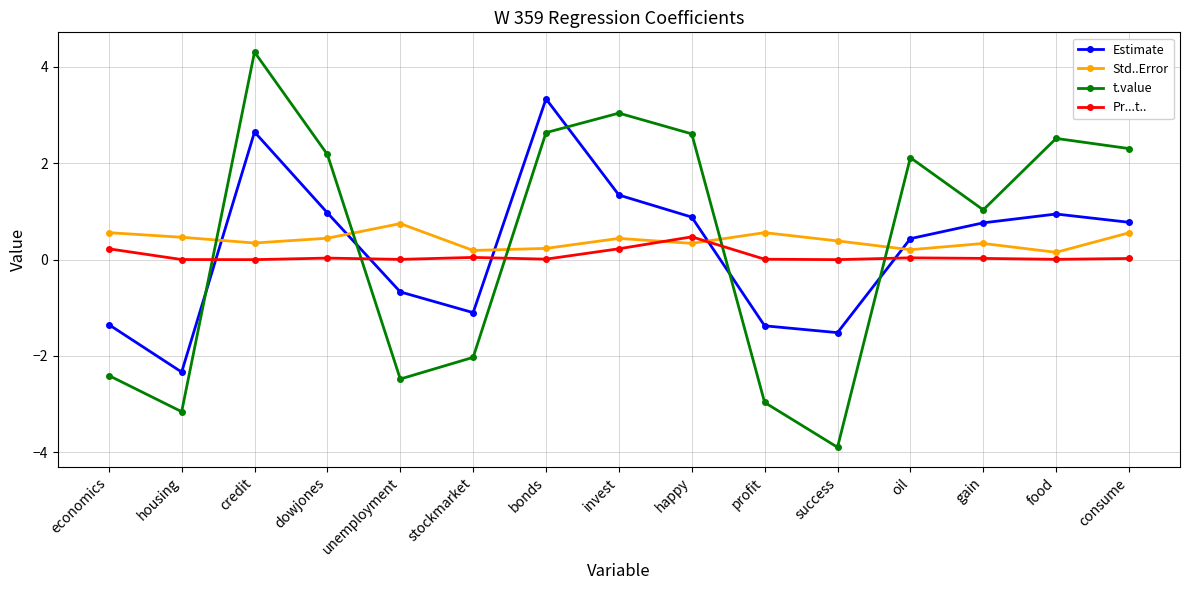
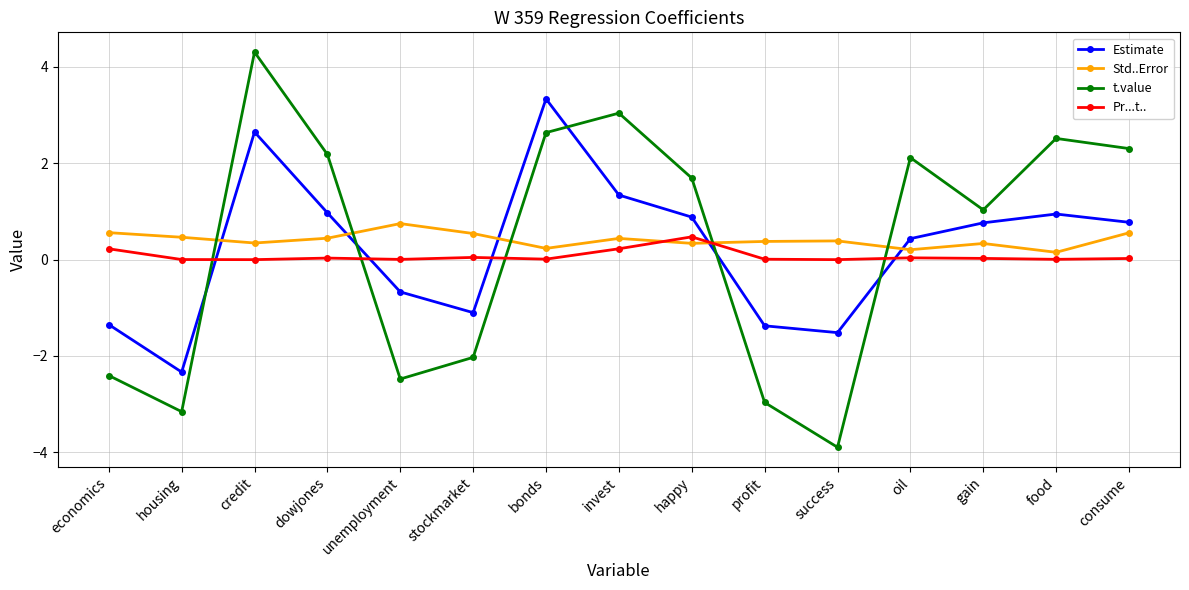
Std..Error, stockmarket: 0.2 -> 0.5
t.value, happy: 2.6 -> 1.7
Std..Error, profit: 0.6 -> 0.4
